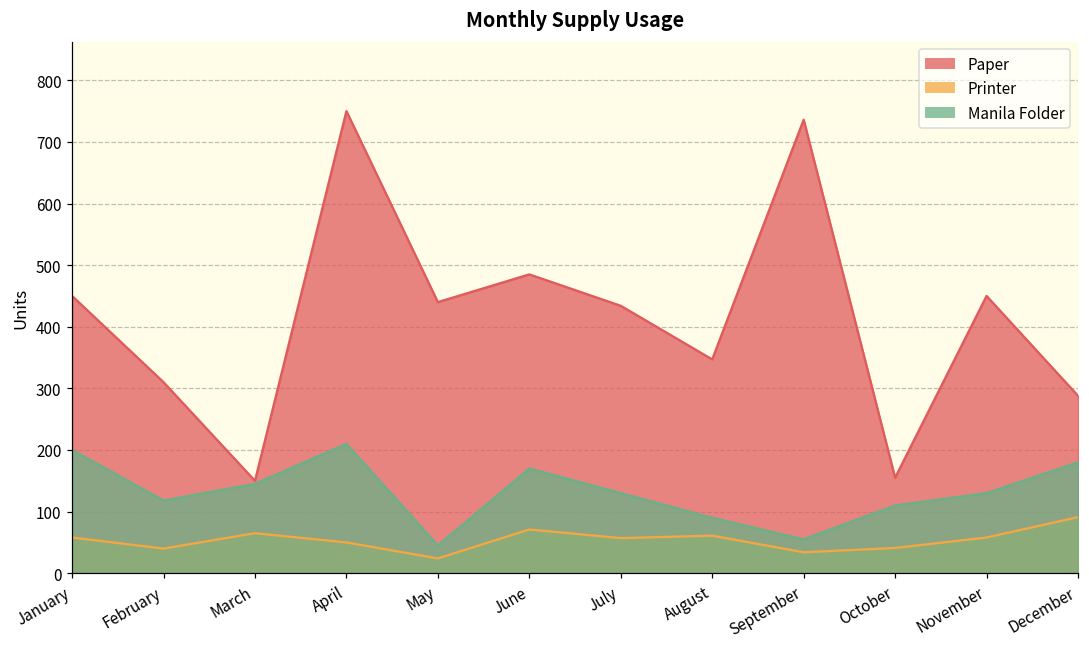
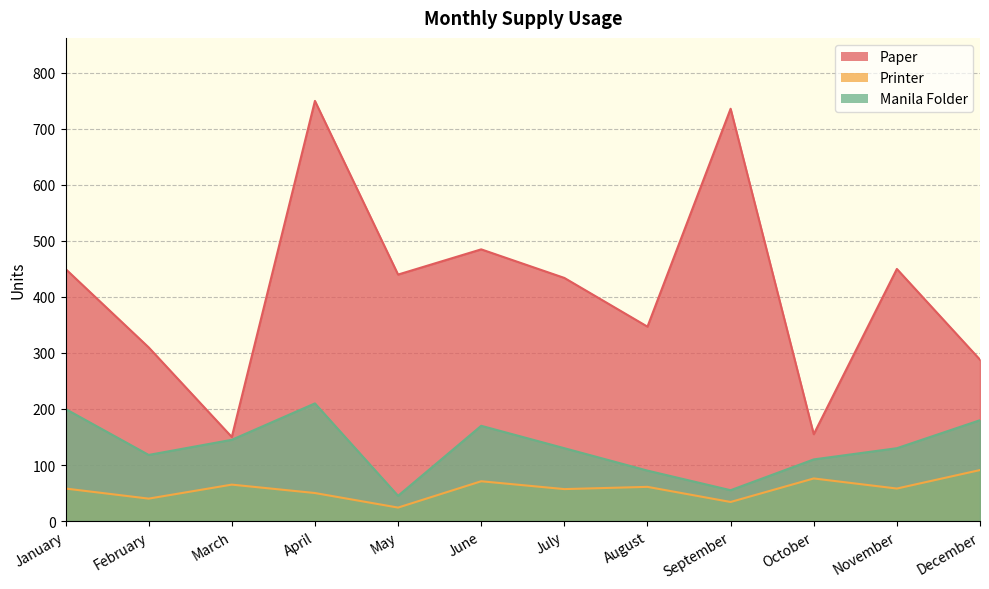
Printer, October: 40 -> 80
